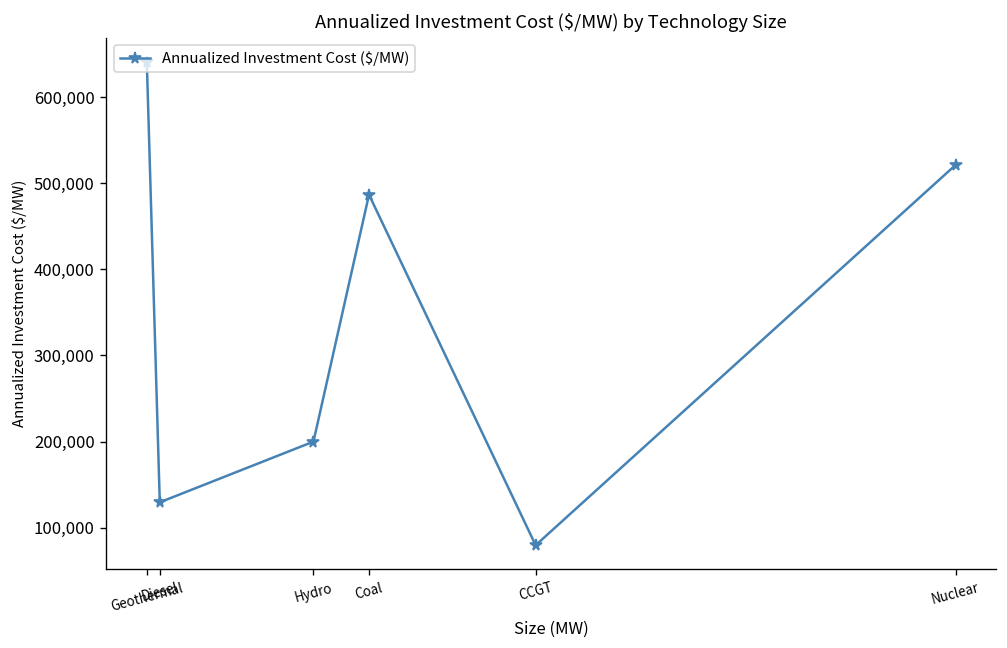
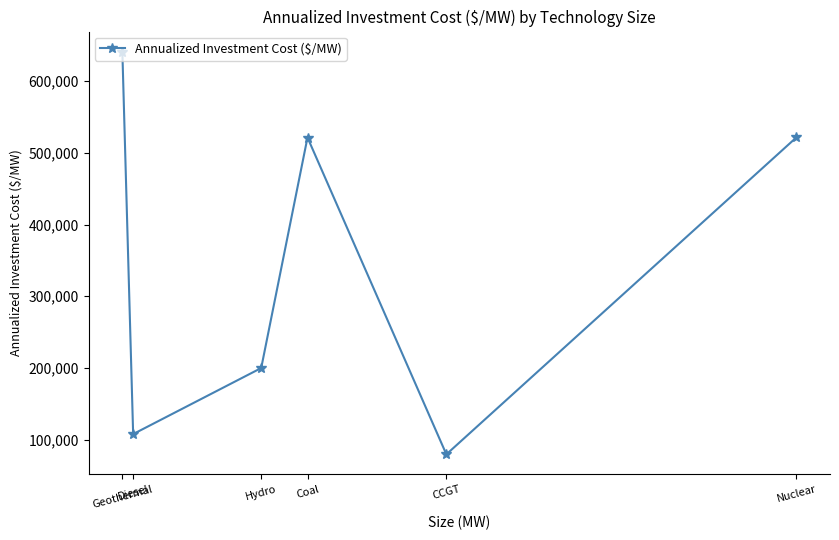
Diesel: 130,000 -> 110,000
Coal: 490,000 -> 520,000
